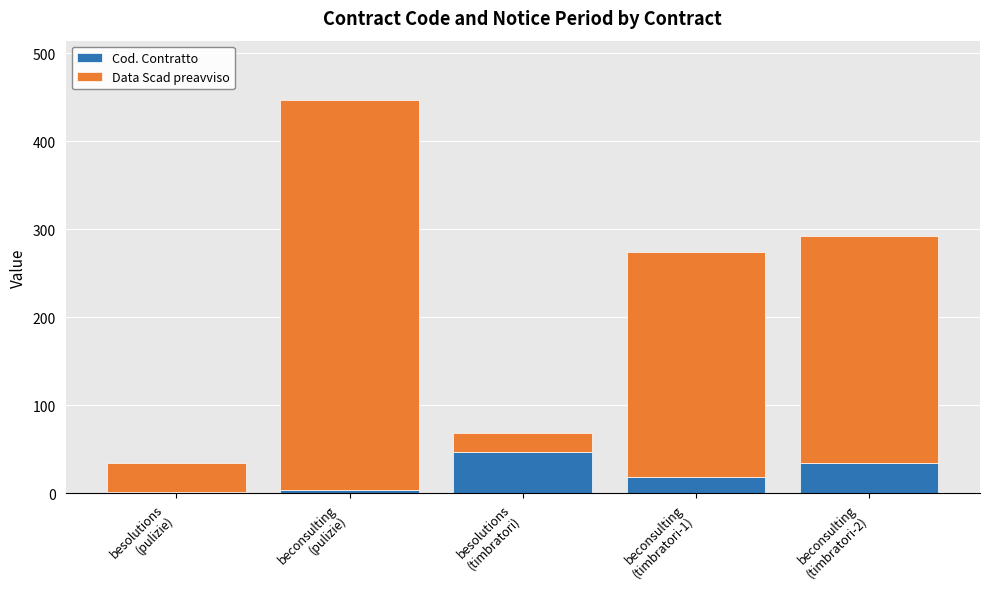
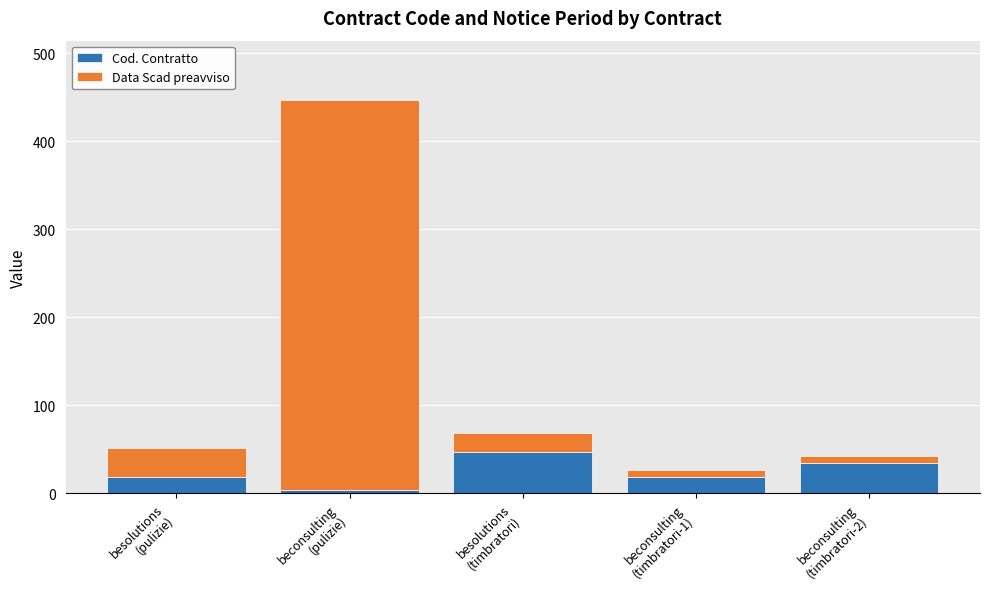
Cod. Contratto, besolutions (pulizie): 0 -> 20
Data Scad preavviso, beconsulting (timbratori-1): 260 -> 10
Data Scad preavviso, beconsulting (timbratori-2): 260 -> 10
